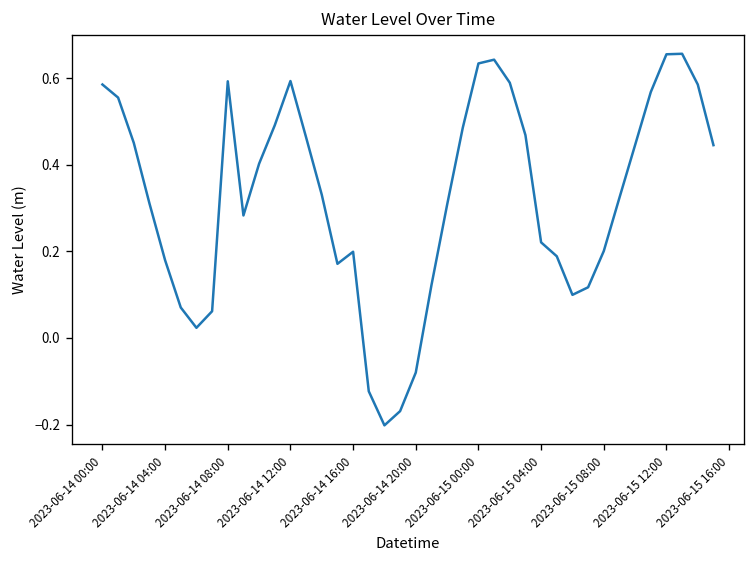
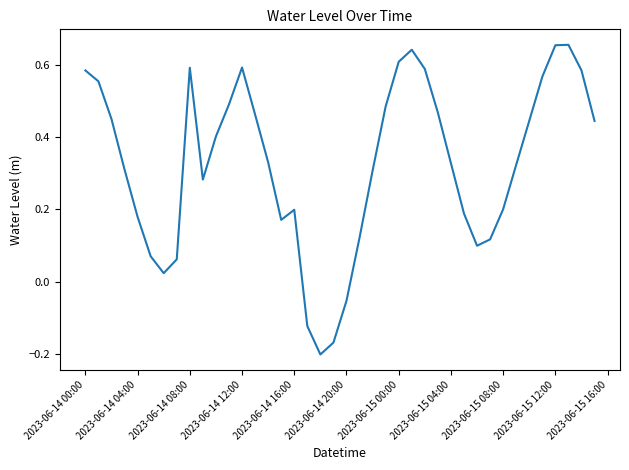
2023-06-14 20:00: -0.08 -> -0.05
2023-06-15 00:00: 0.63 -> 0.61
2023-06-15 04:00: 0.22 -> 0.33
